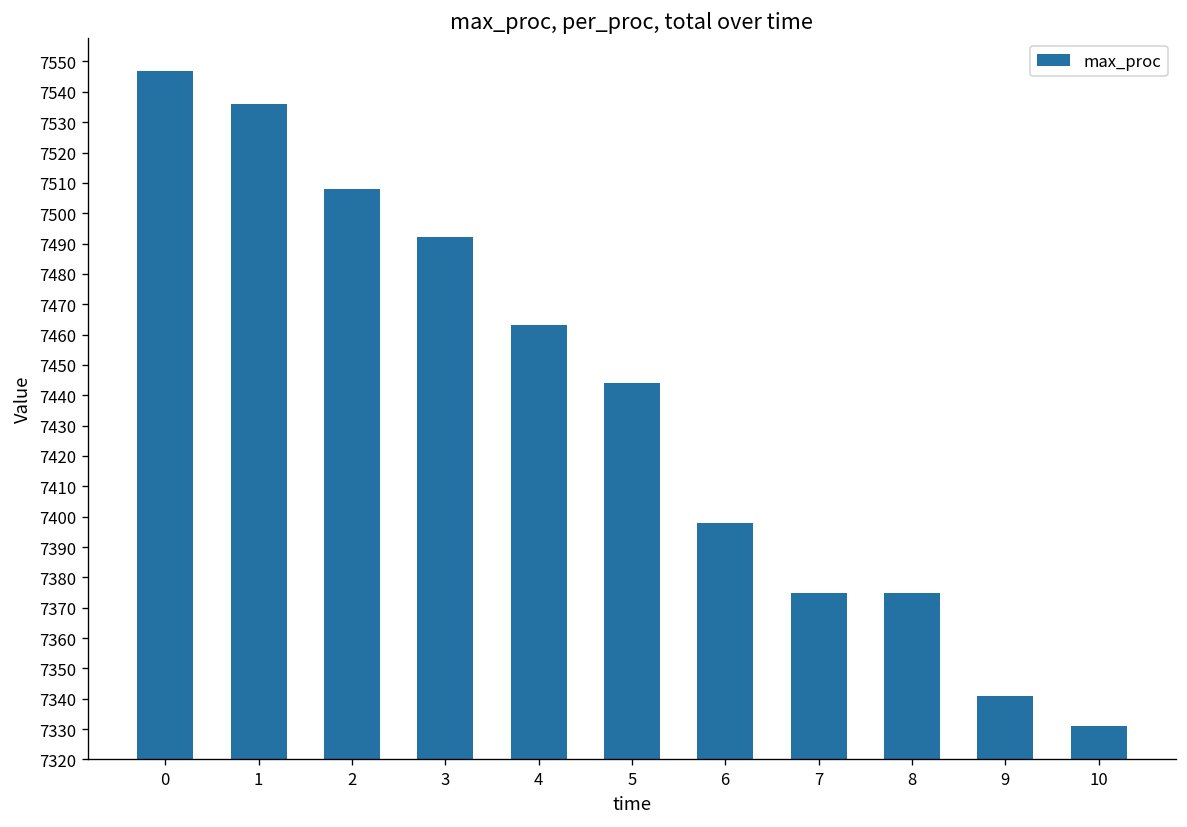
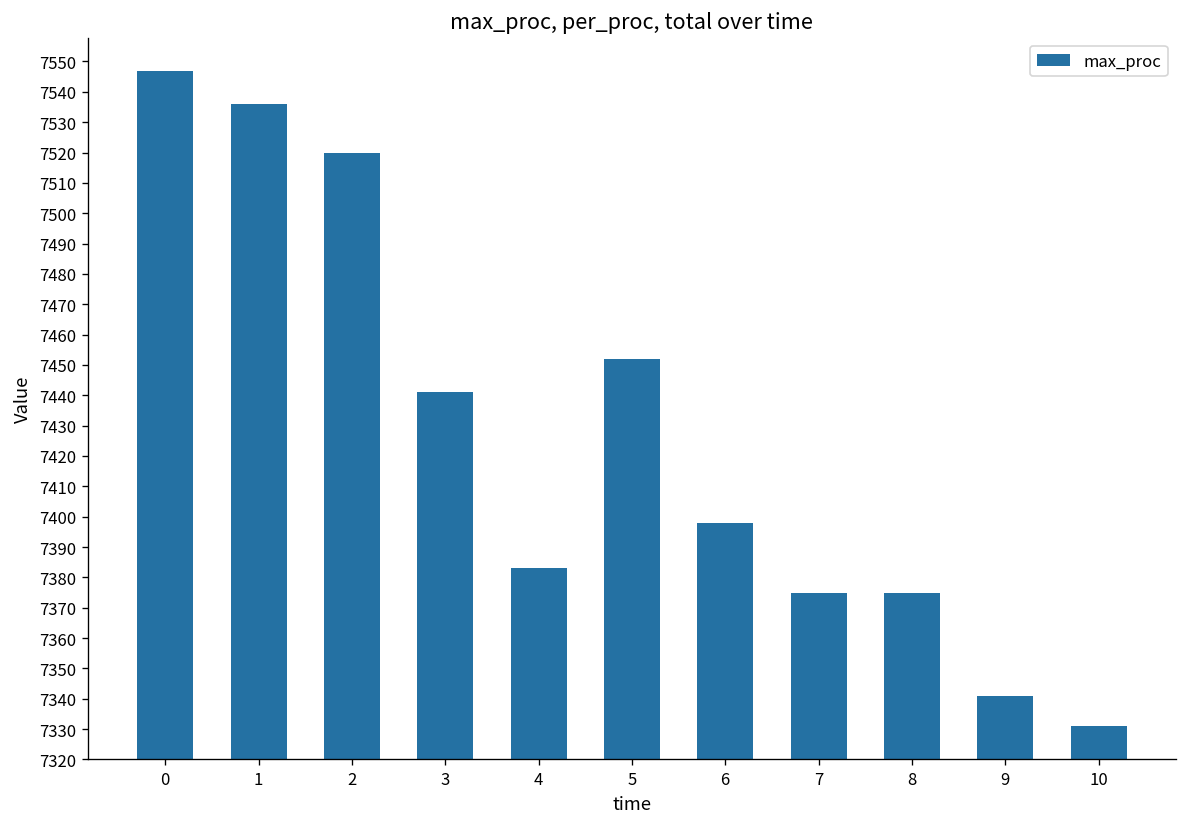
2: 7508 -> 7520
3: 7492 -> 7441
4: 7463 -> 7383
5: 7444 -> 7452
